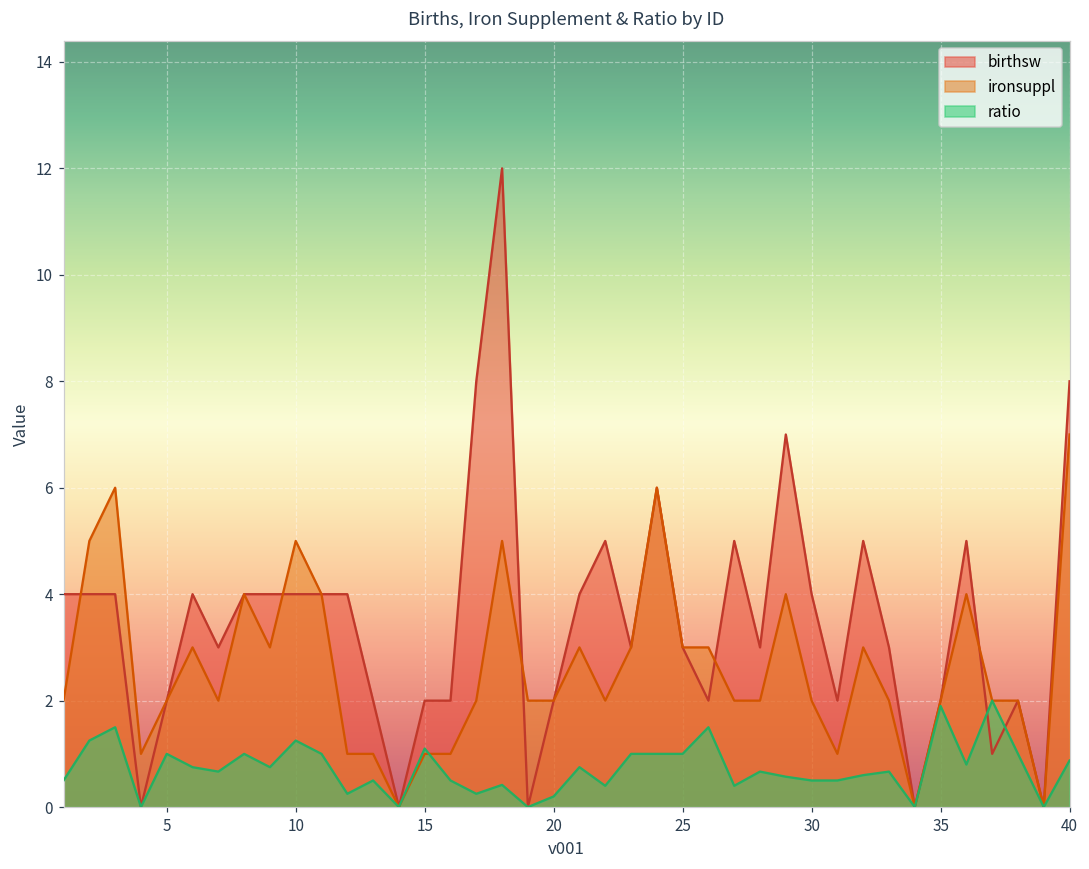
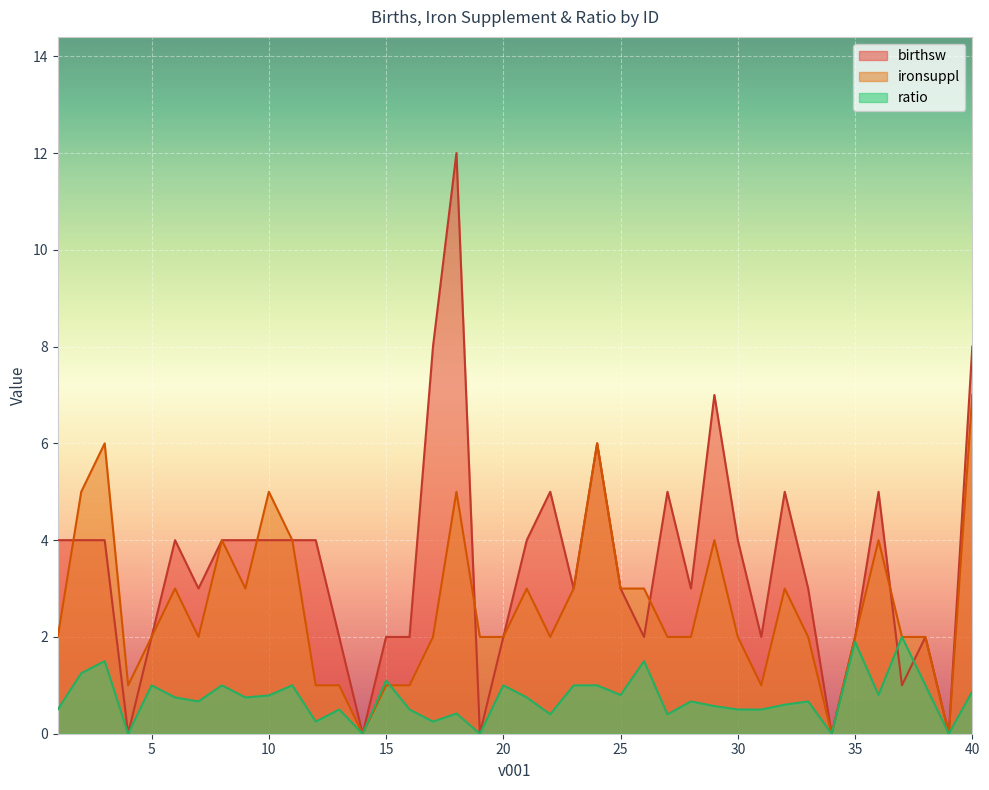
ratio, 10: 1.3 -> 0.8
ratio, 20: 0.2 -> 1.0
ratio, 25: 1.0 -> 0.8
